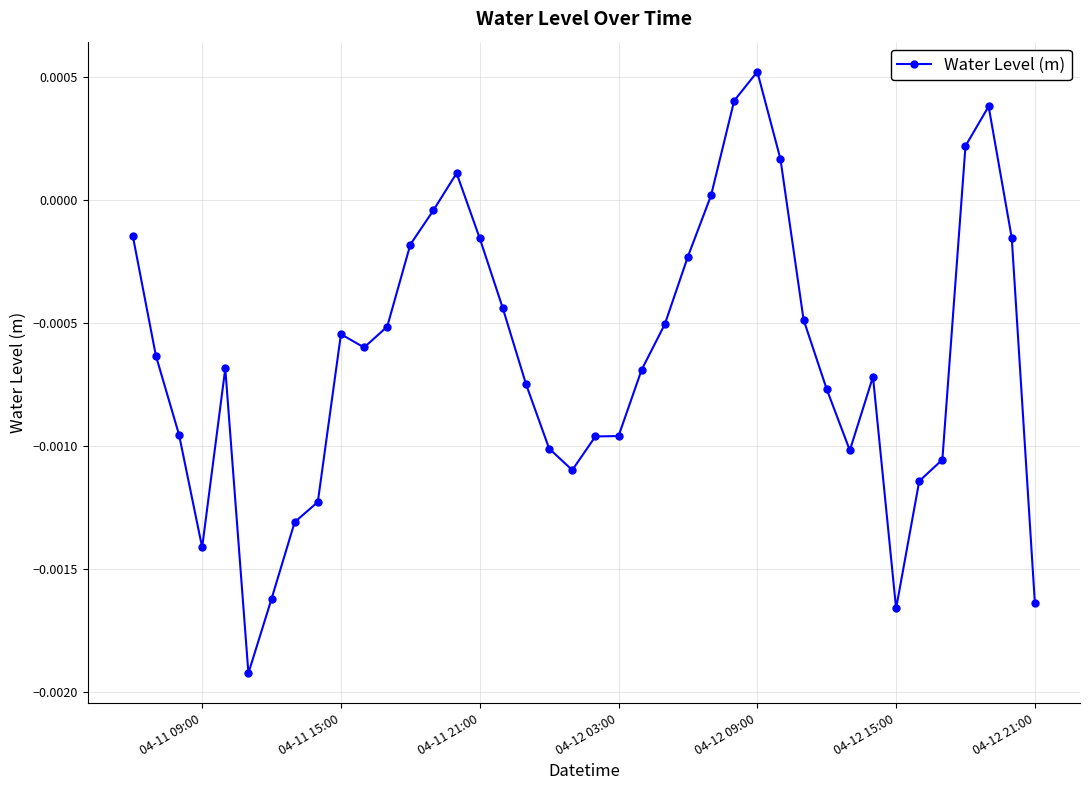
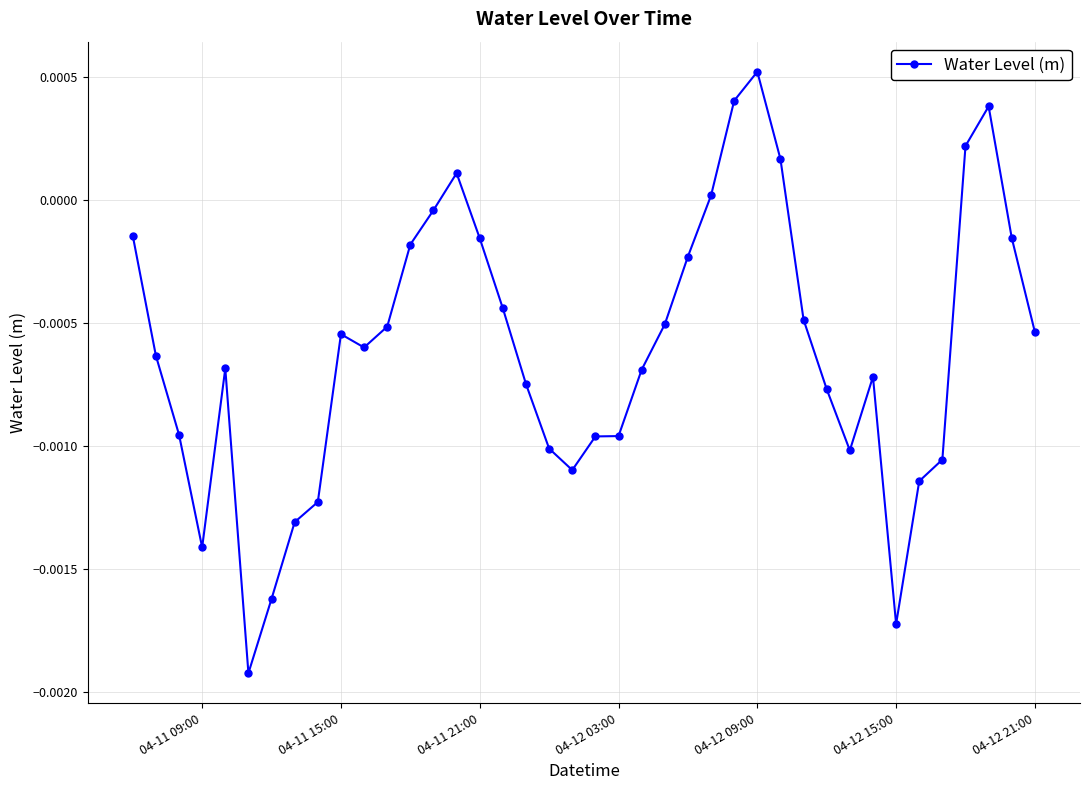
04-12 15:00: -0.00166 -> -0.00172
04-12 21:00: -0.00164 -> -0.00054
